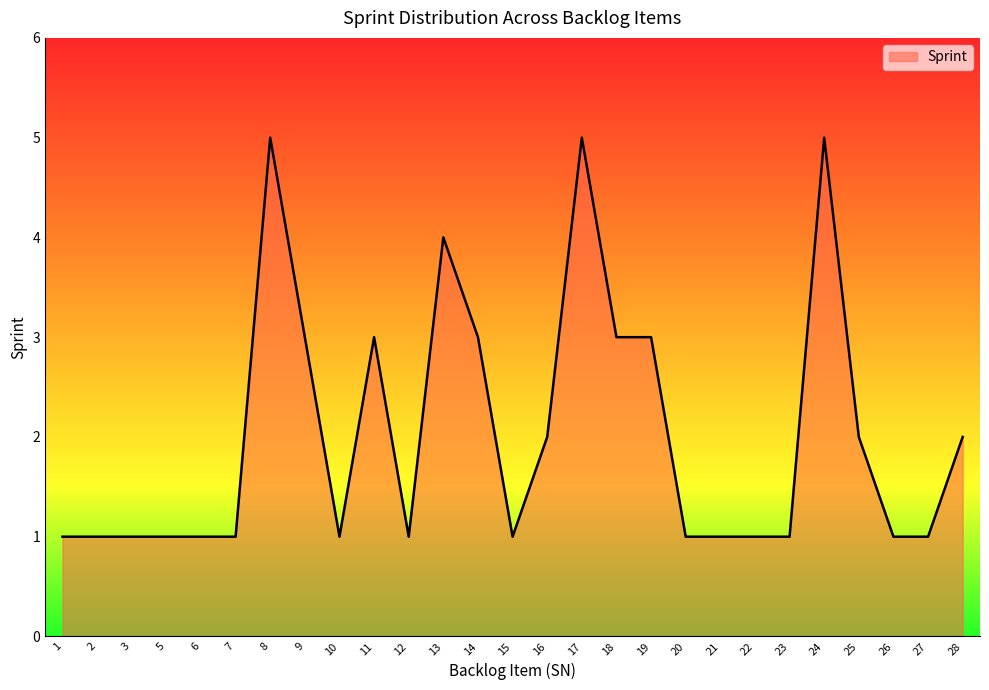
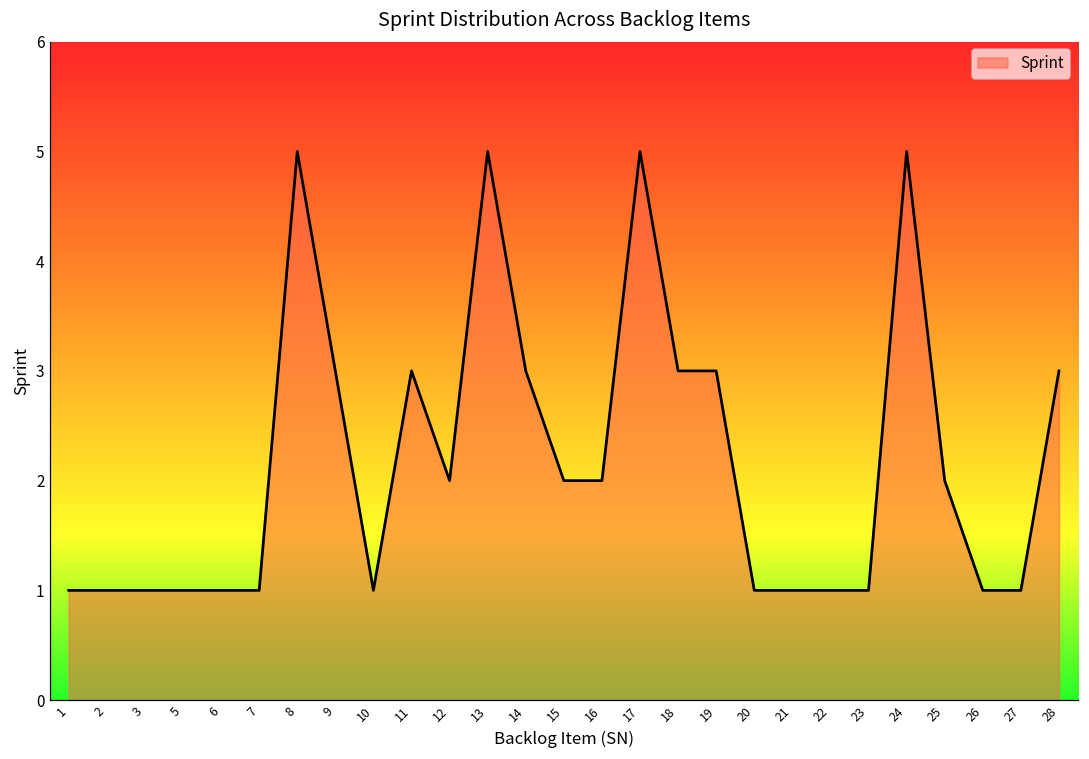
12: 1 -> 2
13: 4 -> 5
15: 1 -> 2
28: 2 -> 3
